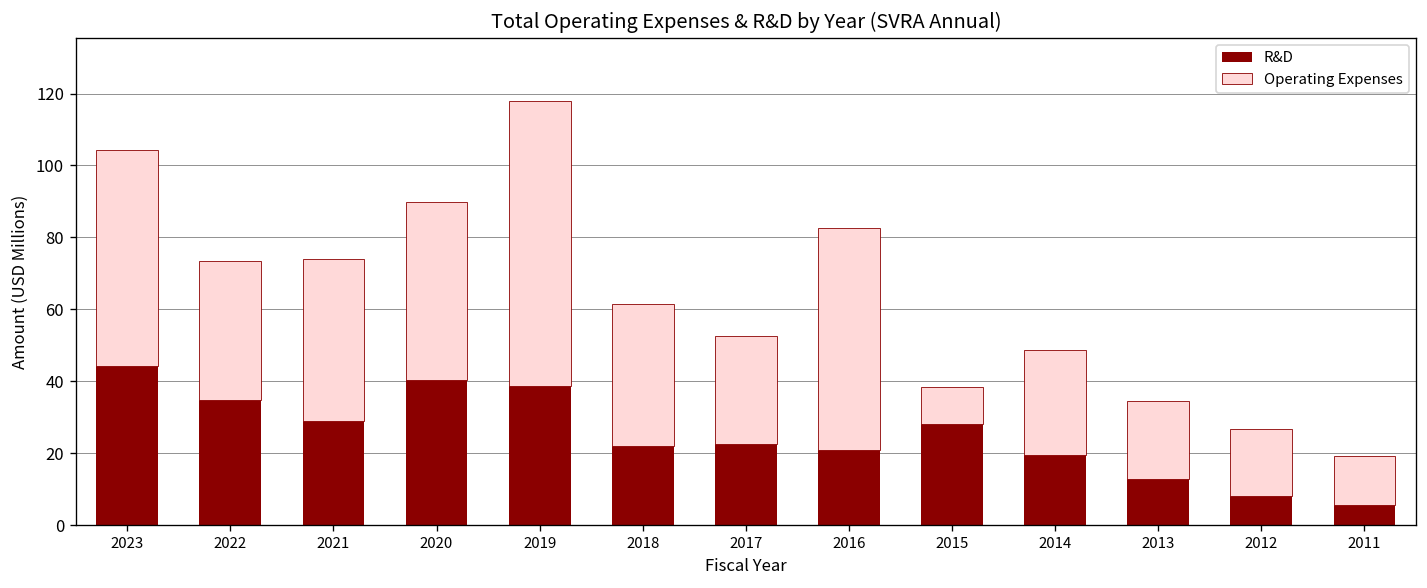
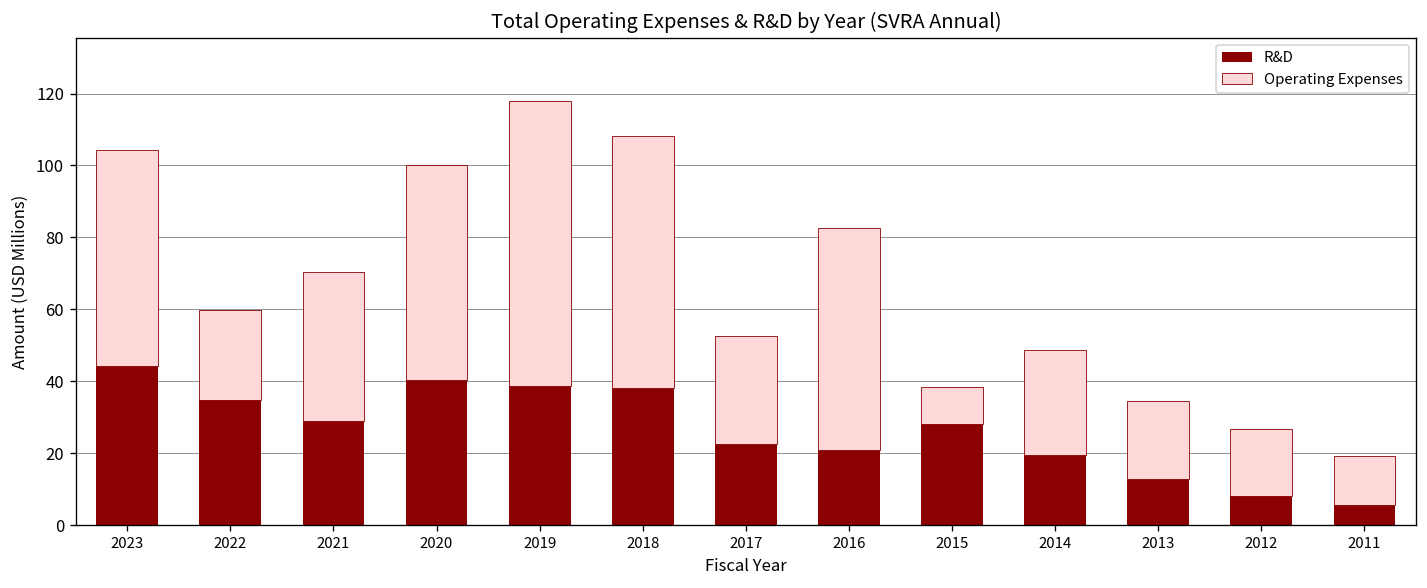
Operating Expenses, 2022: 39 -> 25
Operating Expenses, 2021: 45 -> 41
Operating Expenses, 2020: 50 -> 60
R&D, 2018: 22 -> 38
Operating Expenses, 2018: 40 -> 70
